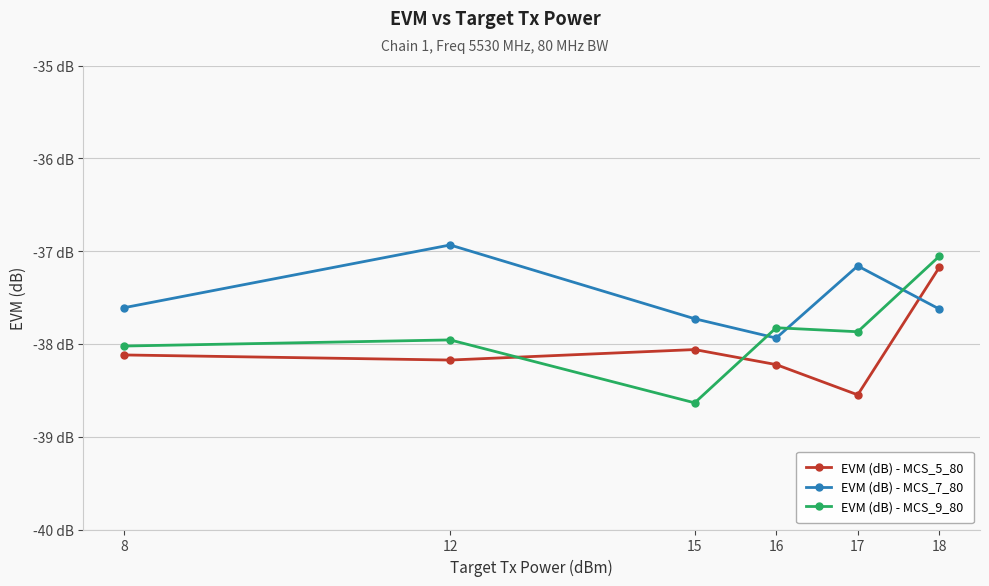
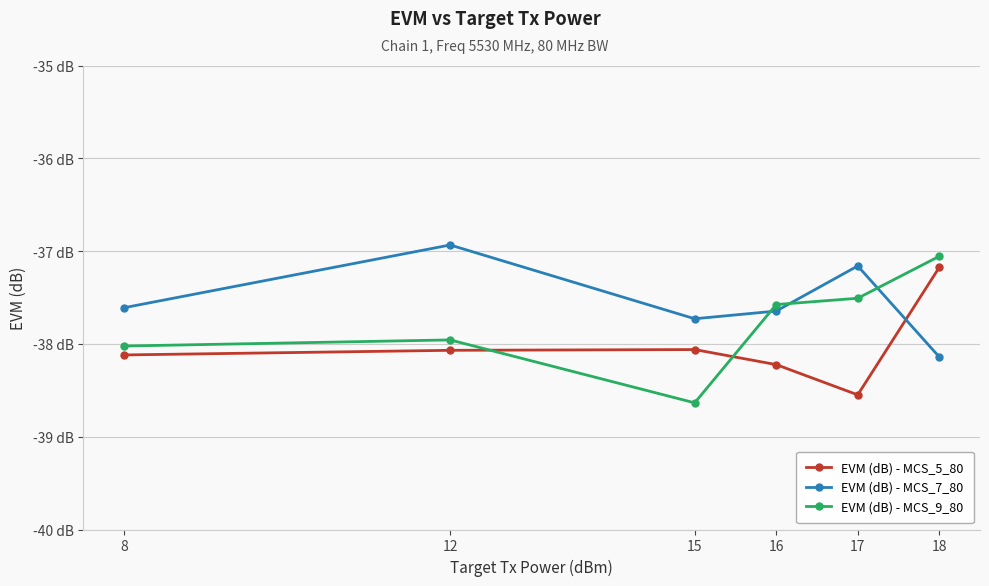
EVM (dB) - MCS_5_80, 12: -38.2 dB -> -38.1 dB
EVM (dB) - MCS_7_80, 16: -37.9 dB -> -37.6 dB
EVM (dB) - MCS_9_80, 16: -37.8 dB -> -37.6 dB
EVM (dB) - MCS_9_80, 17: -37.9 dB -> -37.5 dB
EVM (dB) - MCS_7_80, 18: -37.6 dB -> -38.1 dB
